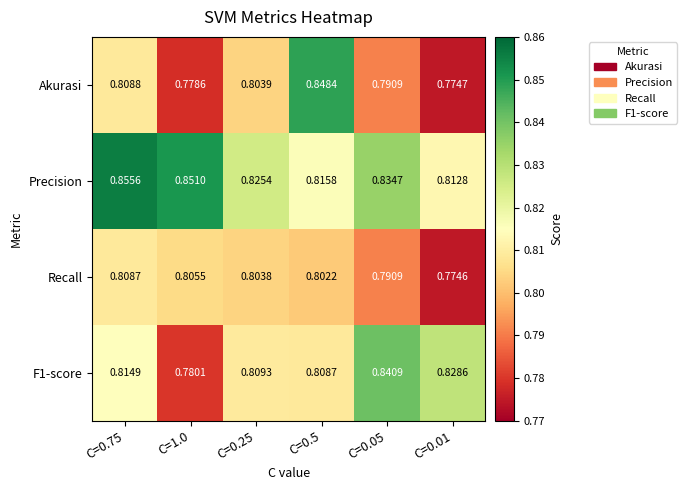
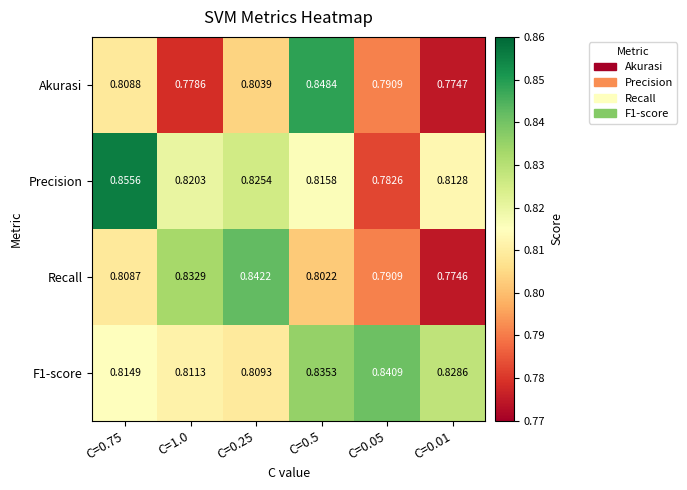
Precision, C=1.0: 0.8510 -> 0.8203
Precision, C=0.05: 0.8347 -> 0.7826
Recall, C=1.0: 0.8055 -> 0.8329
Recall, C=0.25: 0.8038 -> 0.8422
F1-score, C=1.0: 0.7801 -> 0.8113
F1-score, C=0.5: 0.8087 -> 0.8353
